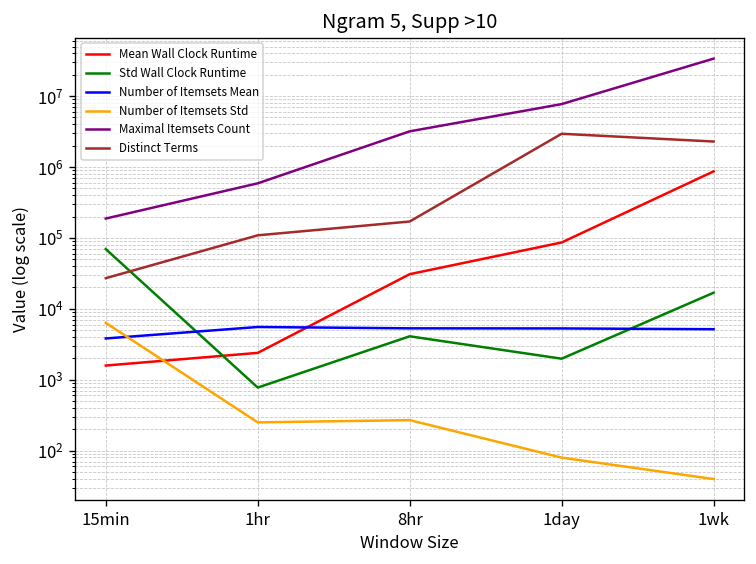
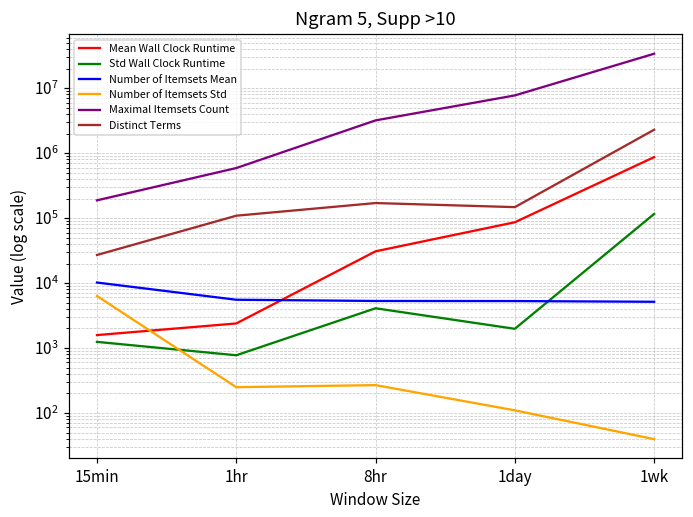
Std Wall Clock Runtime, 15min: 70000 -> 1200
Number of Itemsets Mean, 15min: 4000 -> 10000
Number of Itemsets Std, 1day: 80 -> 110
Distinct Terms, 1day: 3000000 -> 150000
Std Wall Clock Runtime, 1wk: 17000 -> 120000
